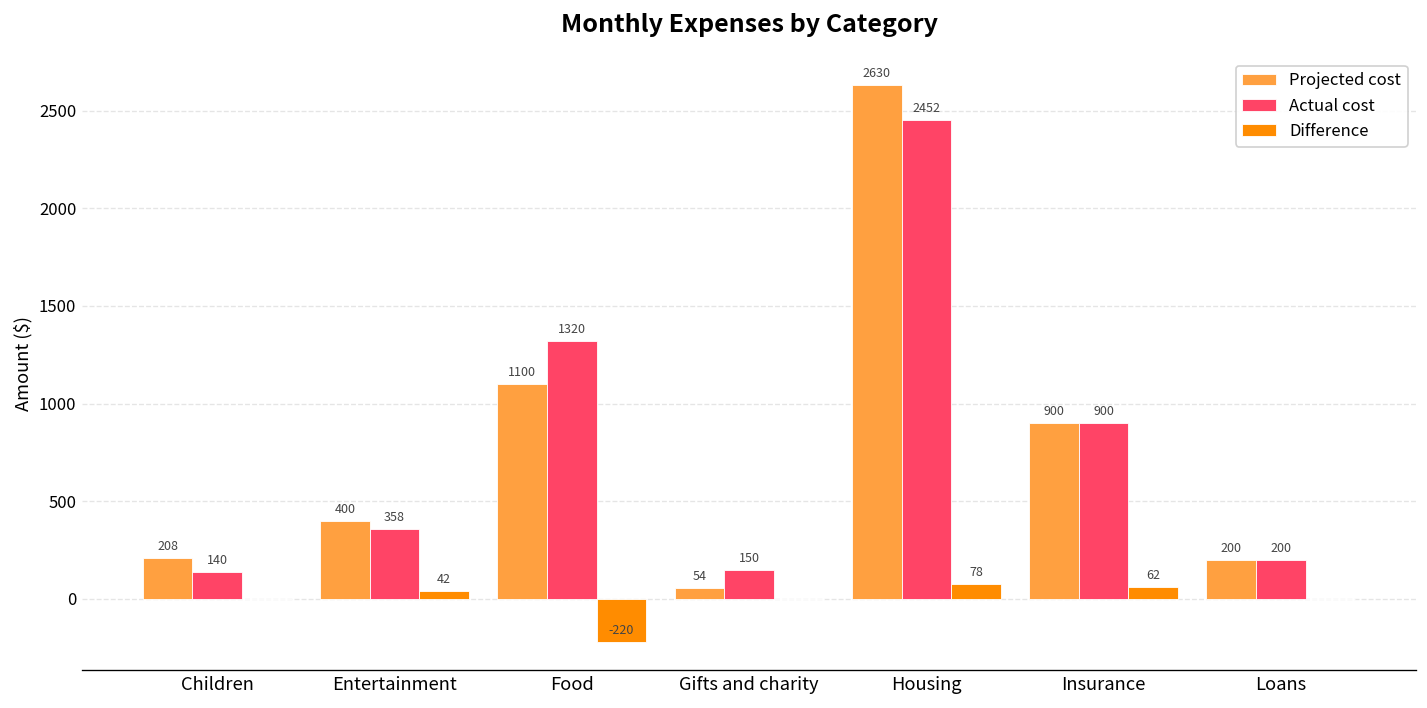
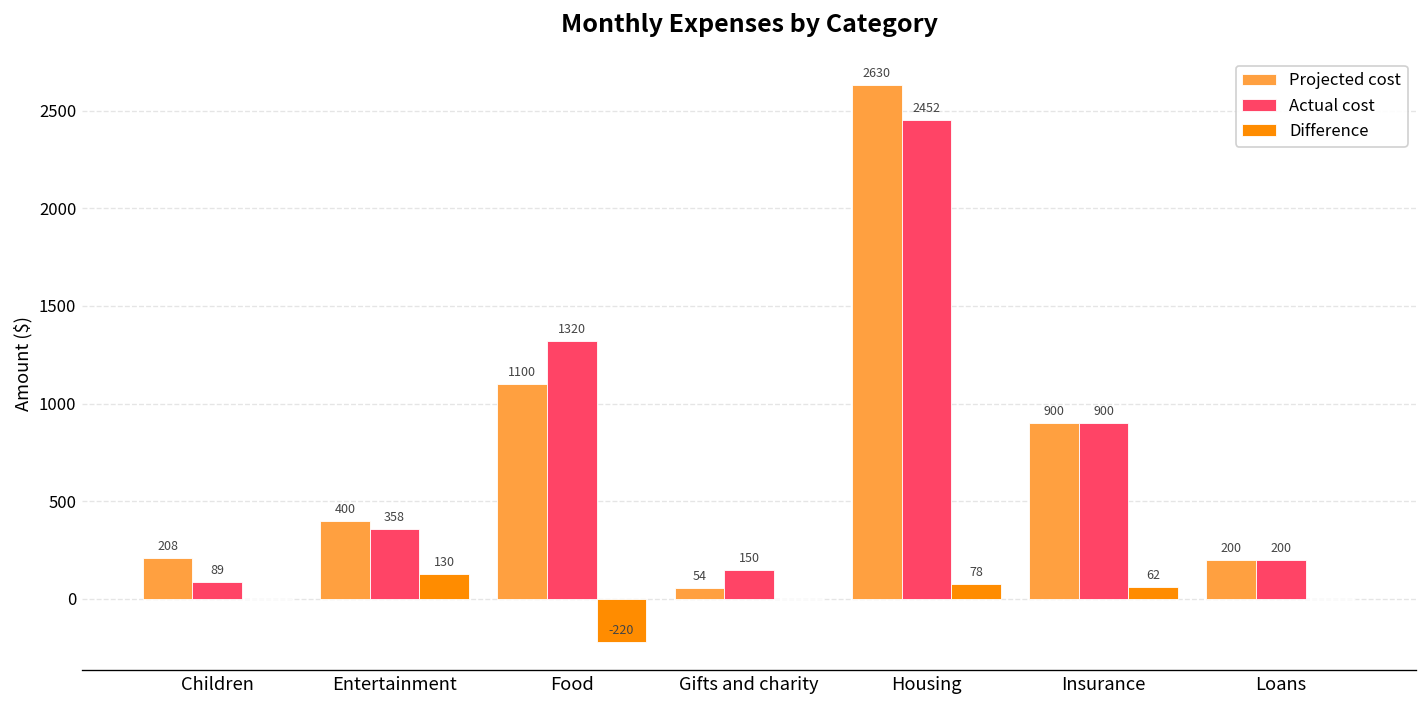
Actual cost, Children: 140 -> 89
Difference, Entertainment: 42 -> 130
